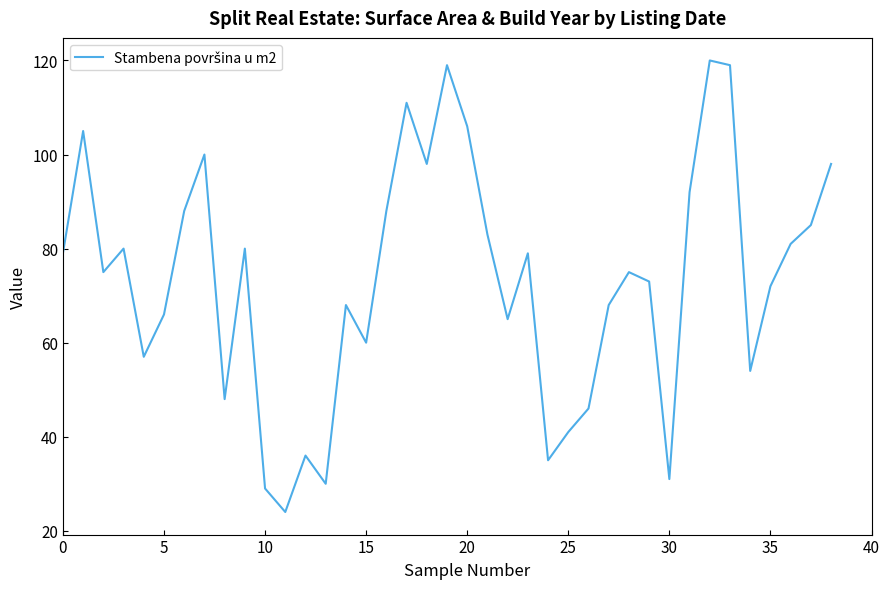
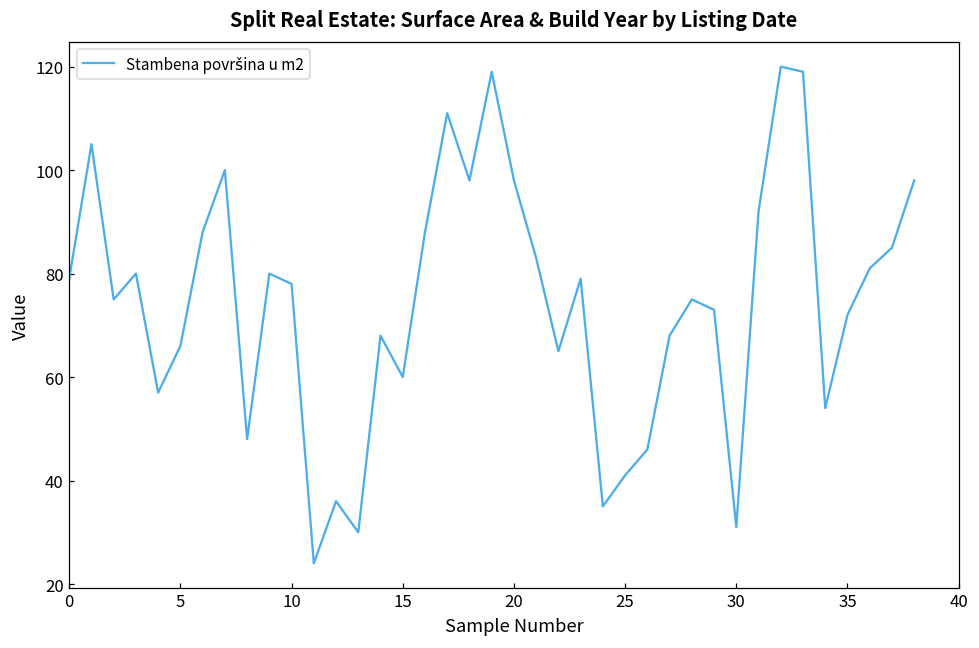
10: 29 -> 78
20: 106 -> 98
